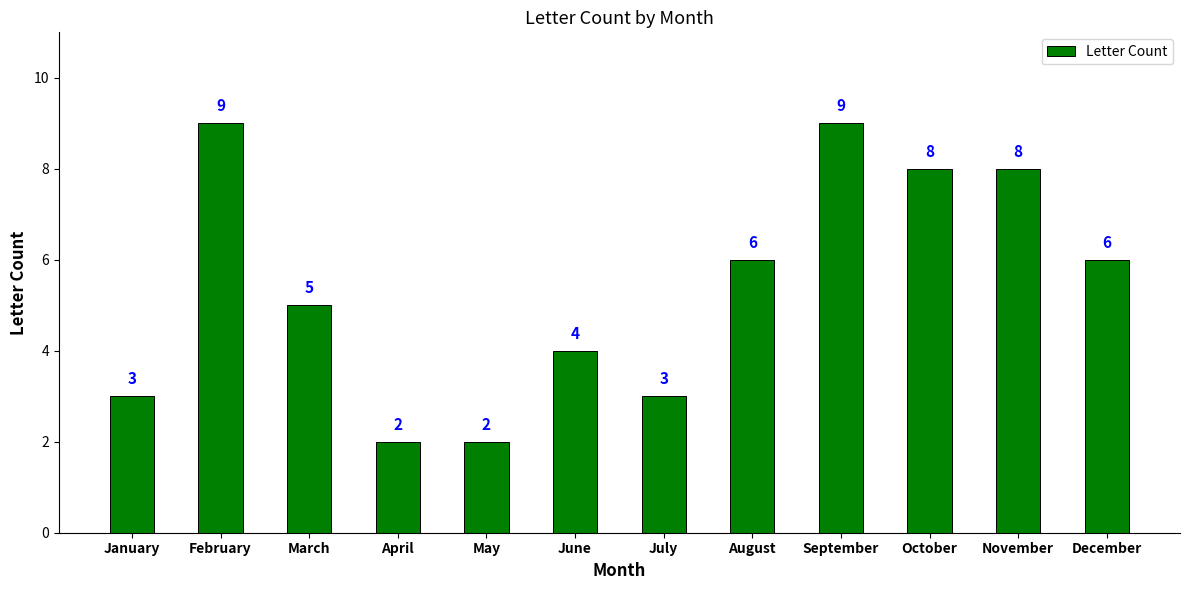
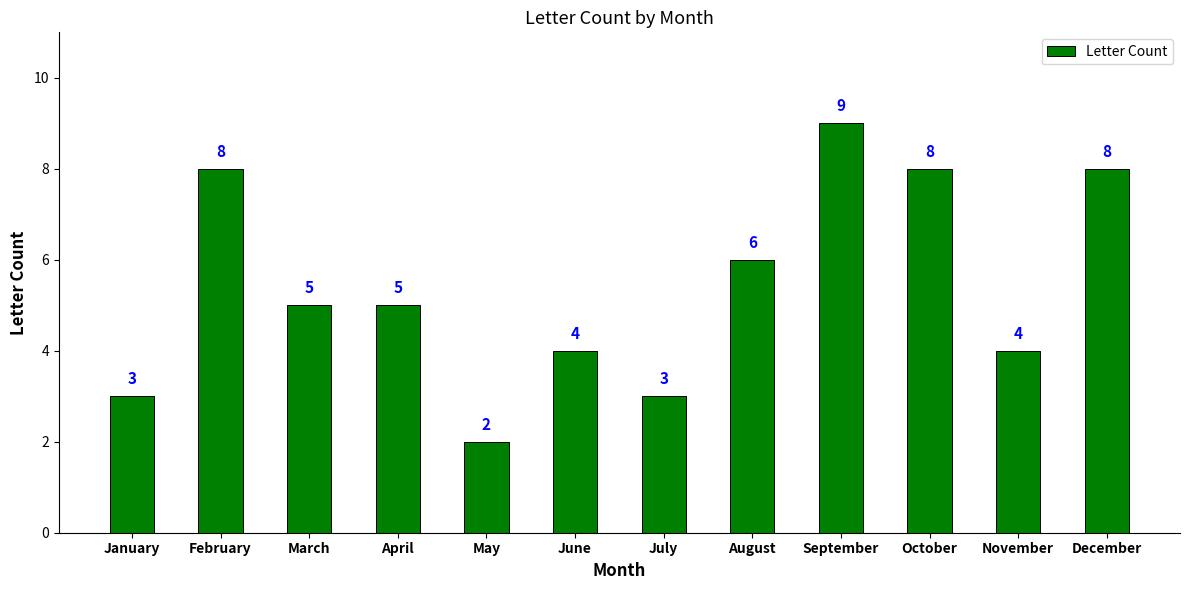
February: 9 -> 8
April: 2 -> 5
November: 8 -> 4
December: 6 -> 8
